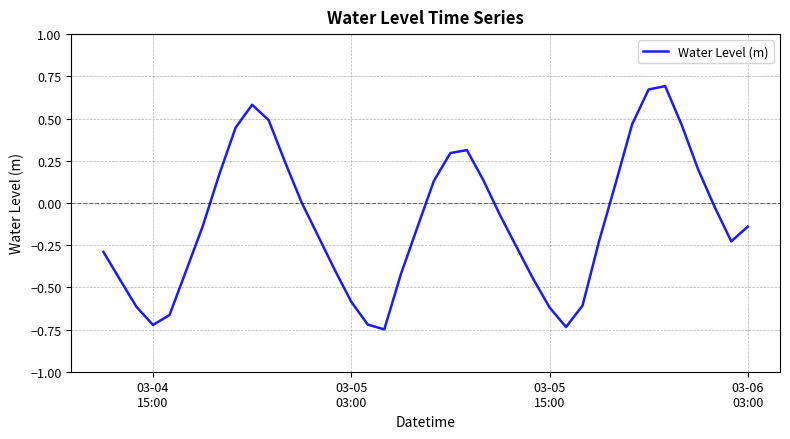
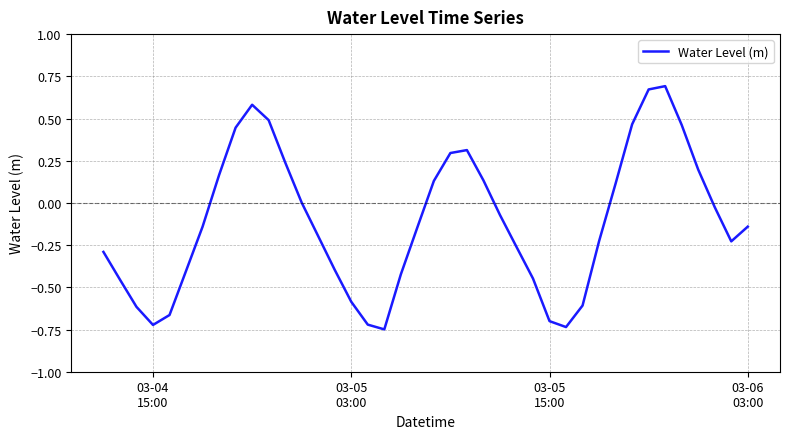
03-05 15:00: -0.62 -> -0.70
